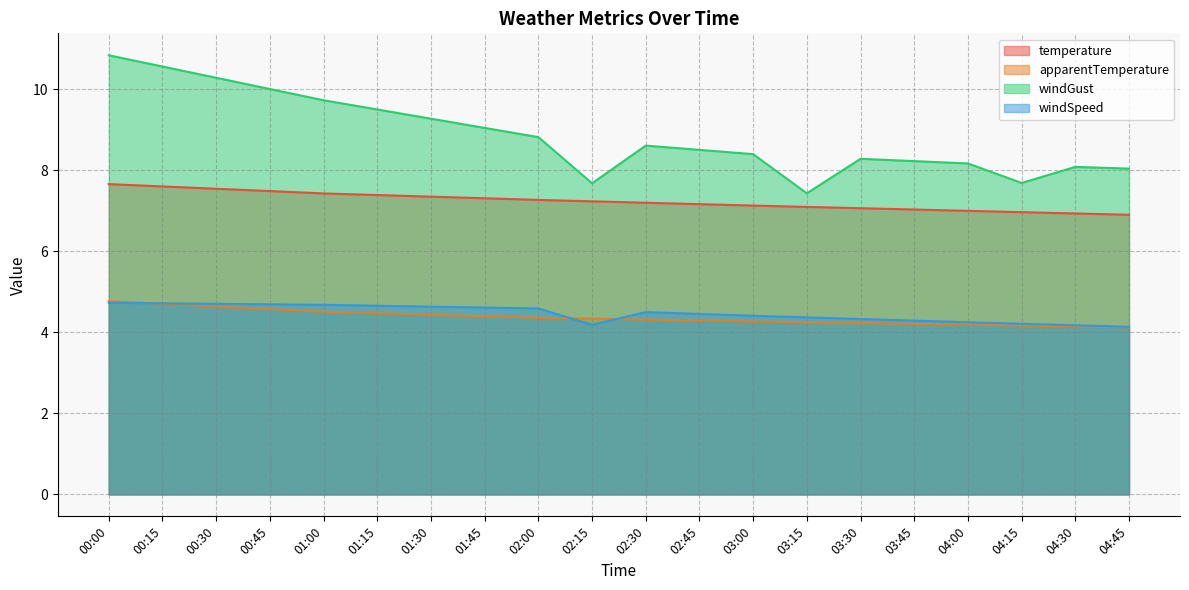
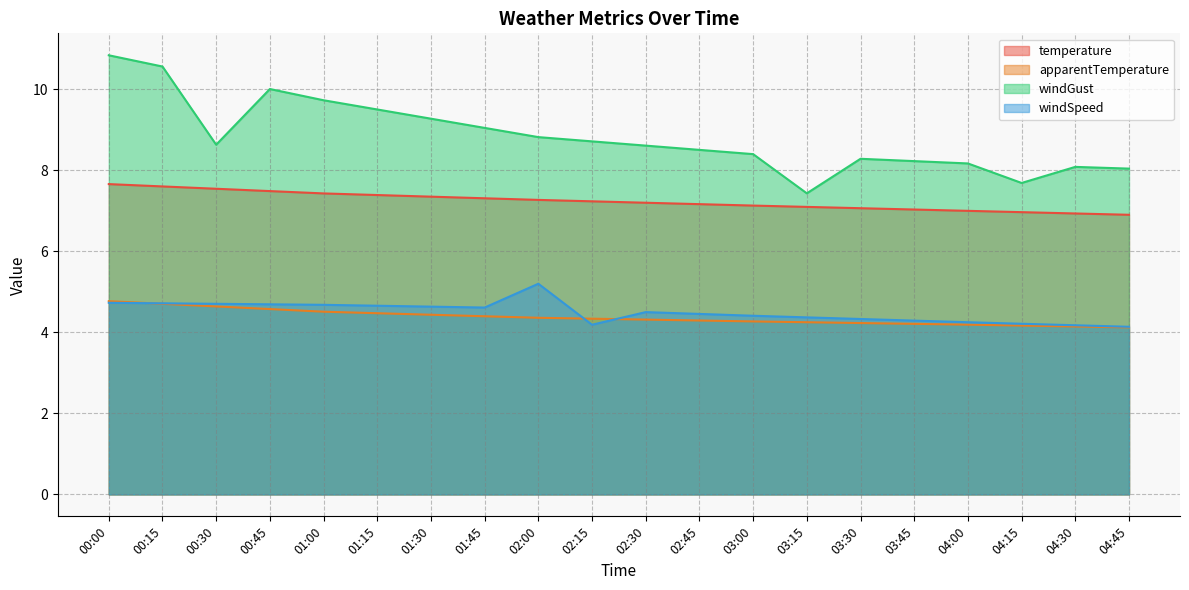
windGust, 00:30: 10.3 -> 8.6
windSpeed, 02:00: 4.6 -> 5.2
windGust, 02:15: 7.7 -> 8.7
